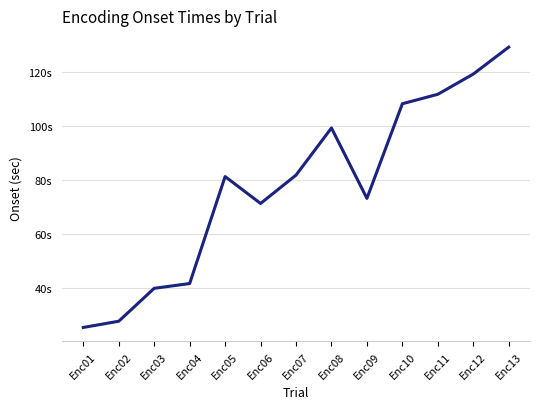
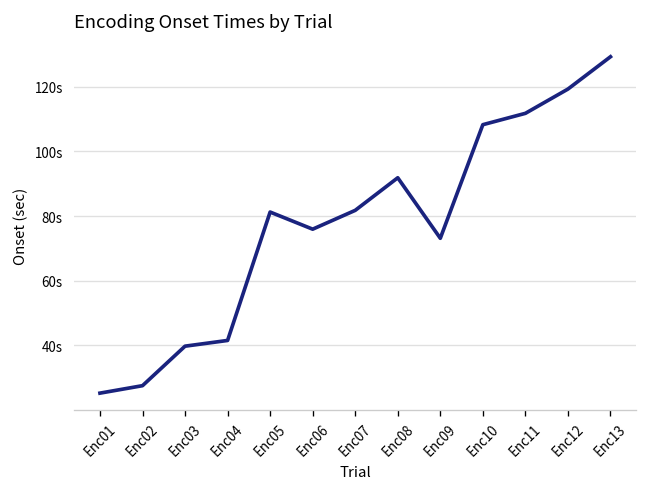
Enc06: 71s -> 76s
Enc08: 99s -> 92s
